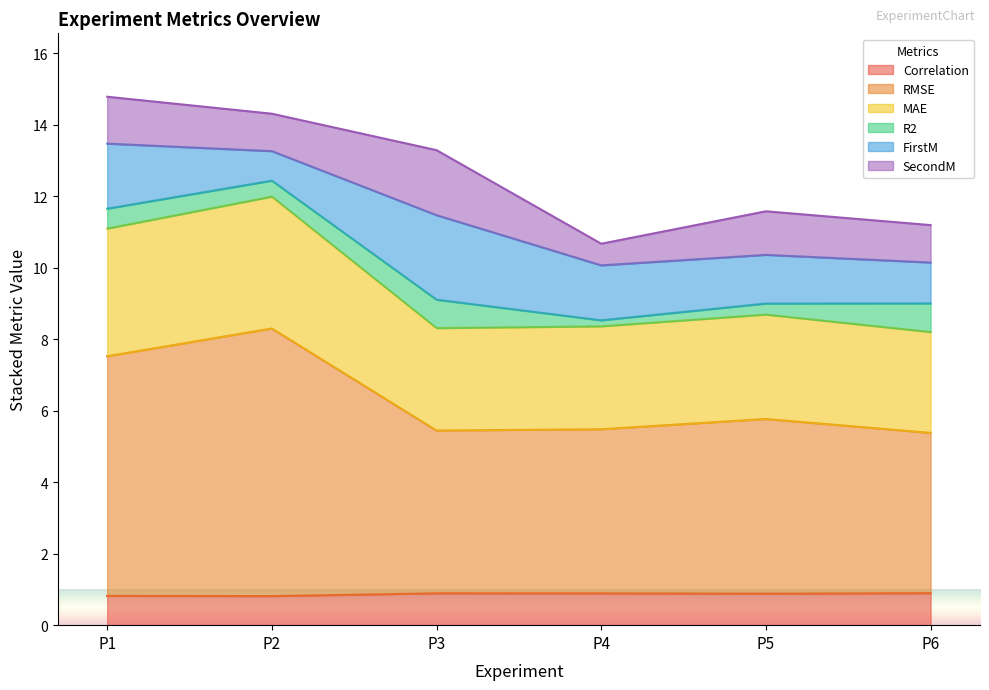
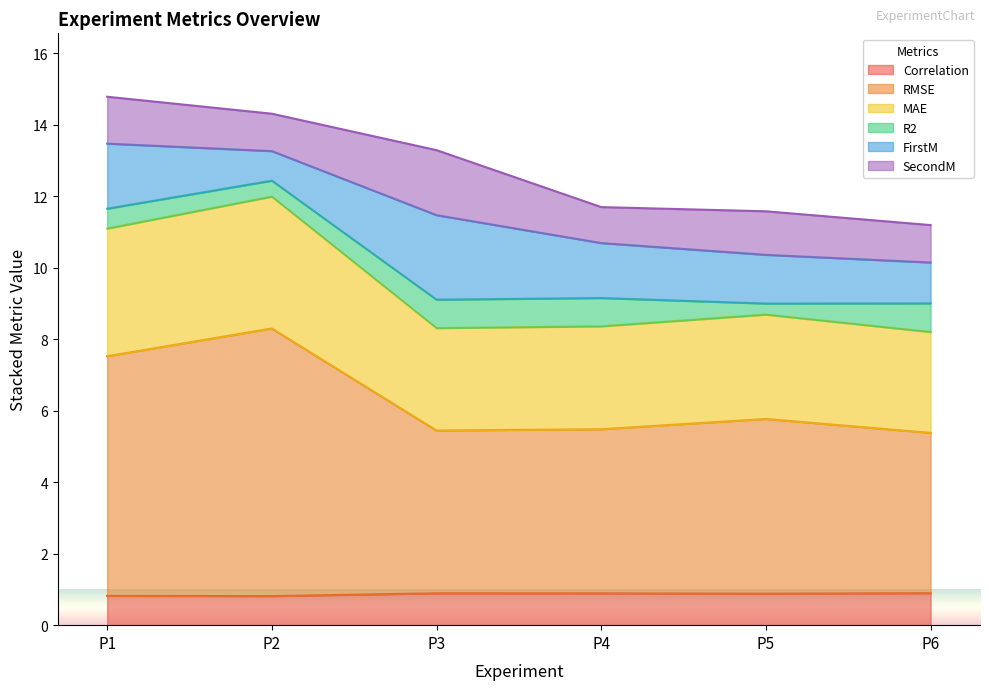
R2, P4: 0.2 -> 0.8
SecondM, P4: 0.6 -> 1.0
